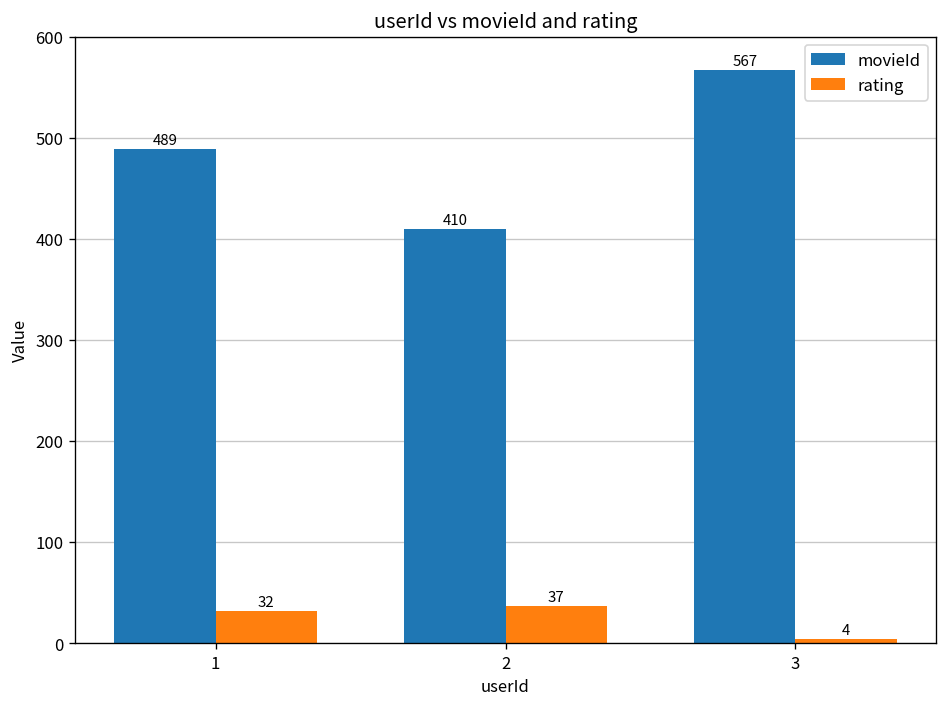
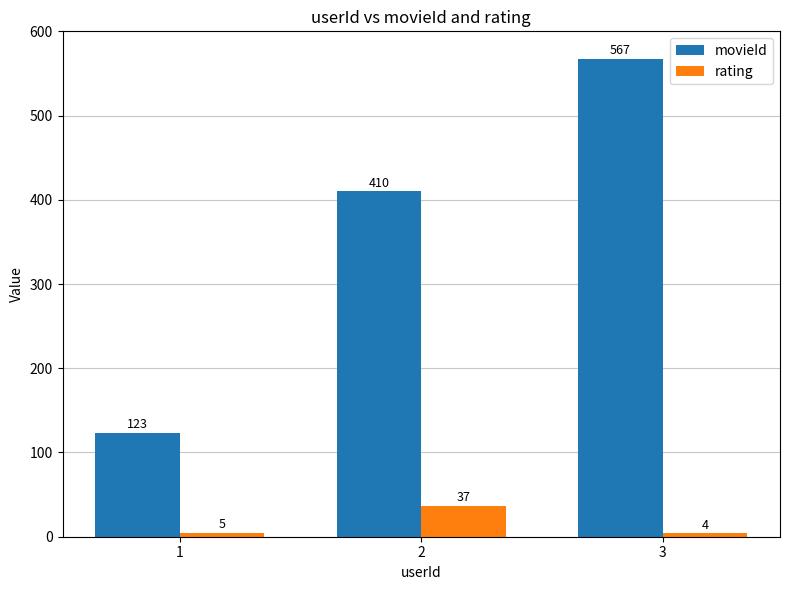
movieId, 1: 489 -> 123
rating, 1: 32 -> 5
